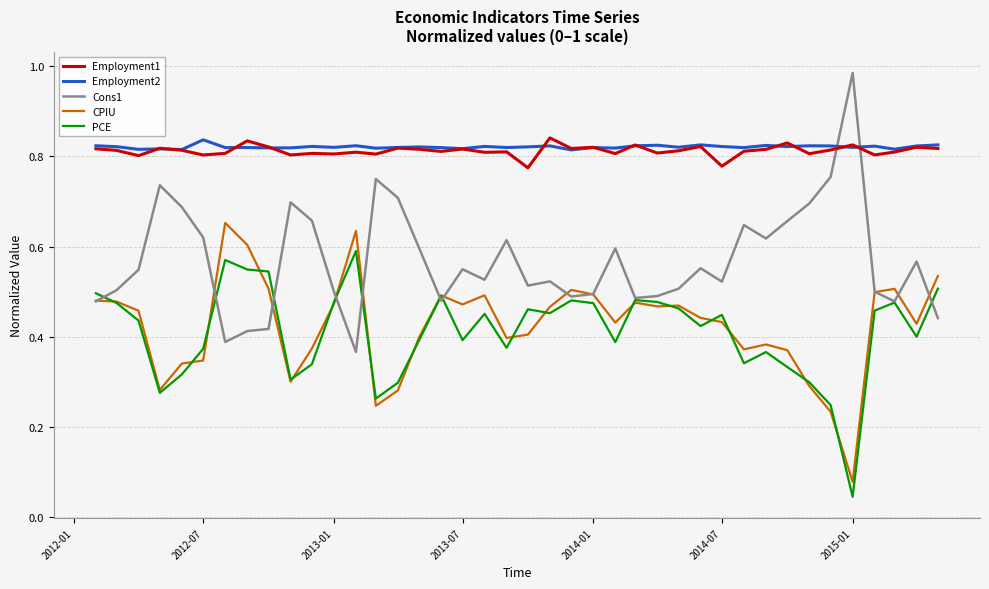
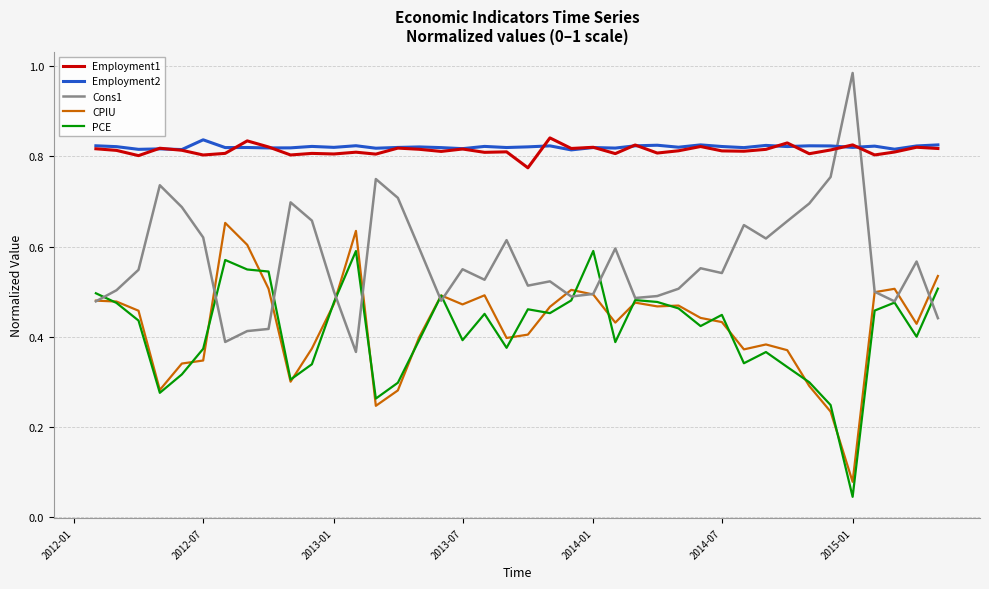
PCE, 2014-01: 0.47 -> 0.59
Employment1, 2014-07: 0.78 -> 0.81
Cons1, 2014-07: 0.52 -> 0.54
